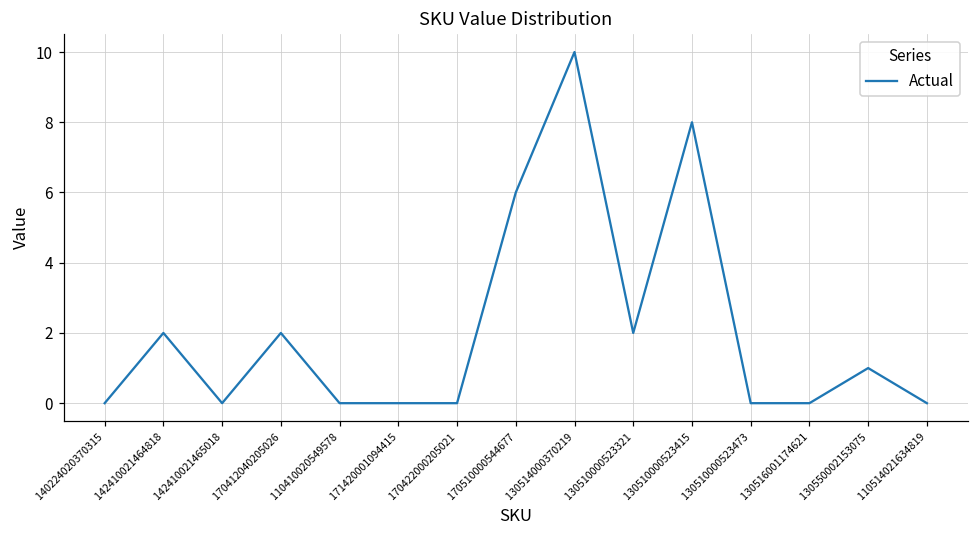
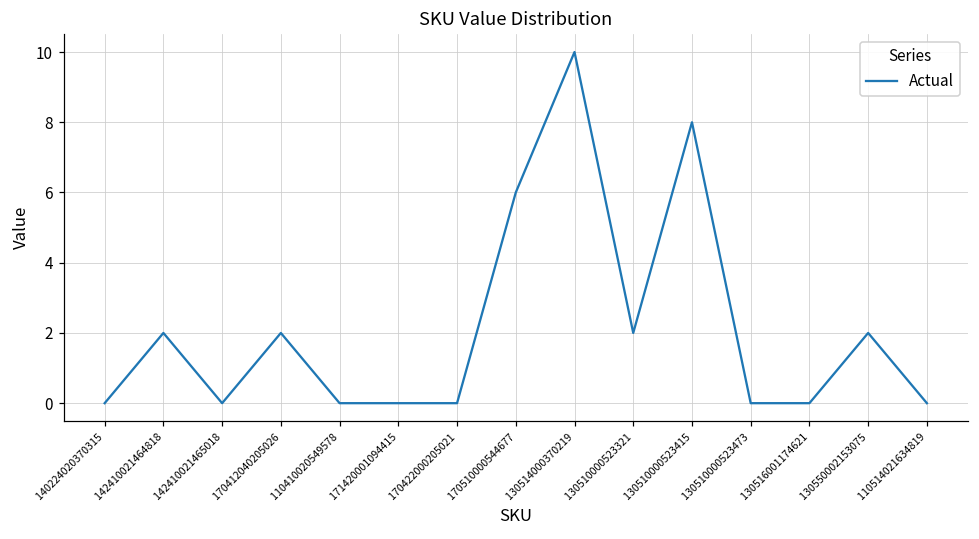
130550002153075: 1 -> 2
